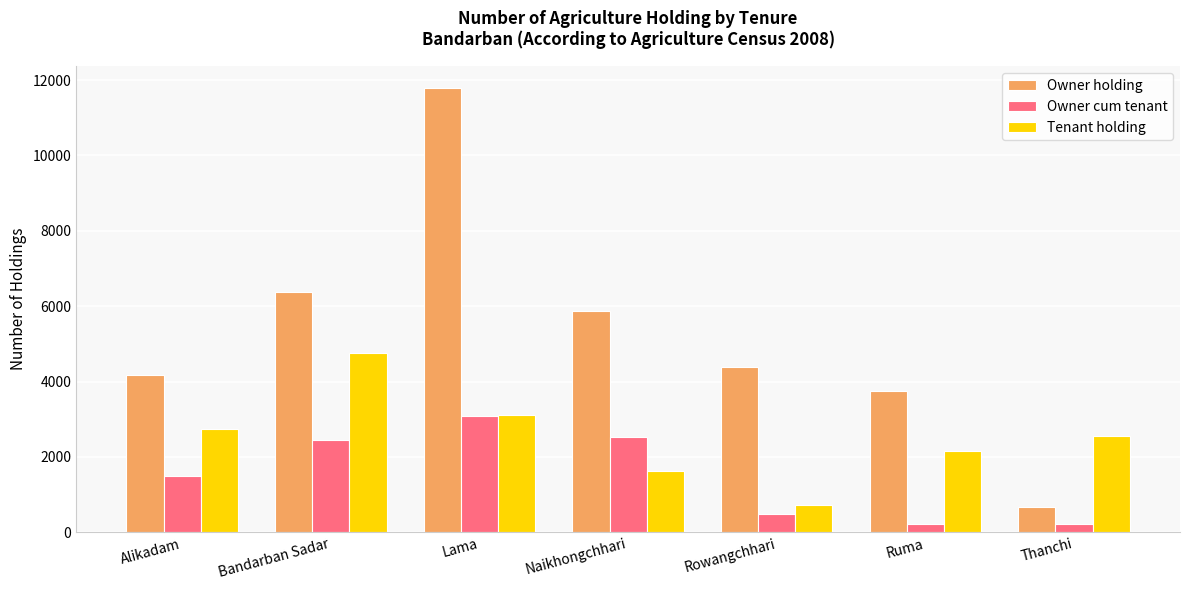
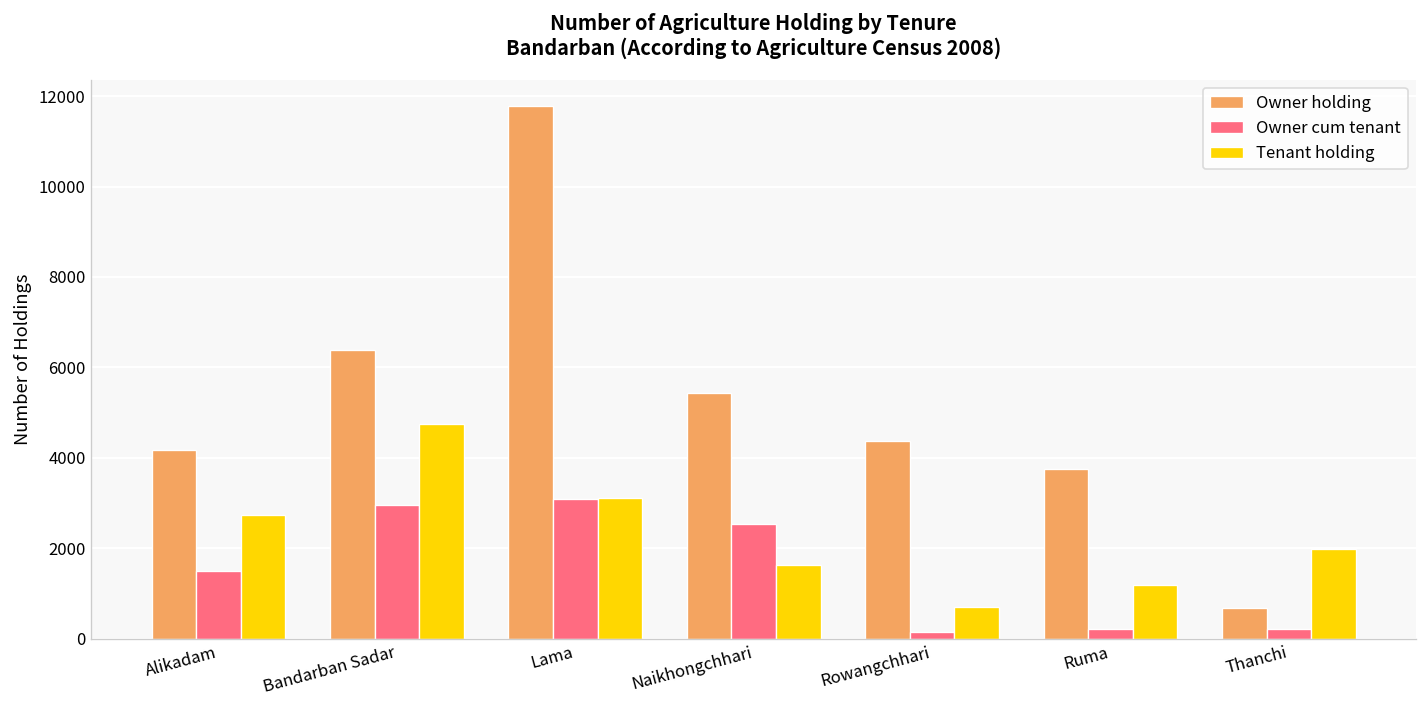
Owner cum tenant, Bandarban Sadar: 2500 -> 3000
Owner holding, Naikhongchhari: 5900 -> 5400
Owner cum tenant, Rowangchhari: 500 -> 100
Tenant holding, Ruma: 2200 -> 1200
Tenant holding, Thanchi: 2500 -> 2000
